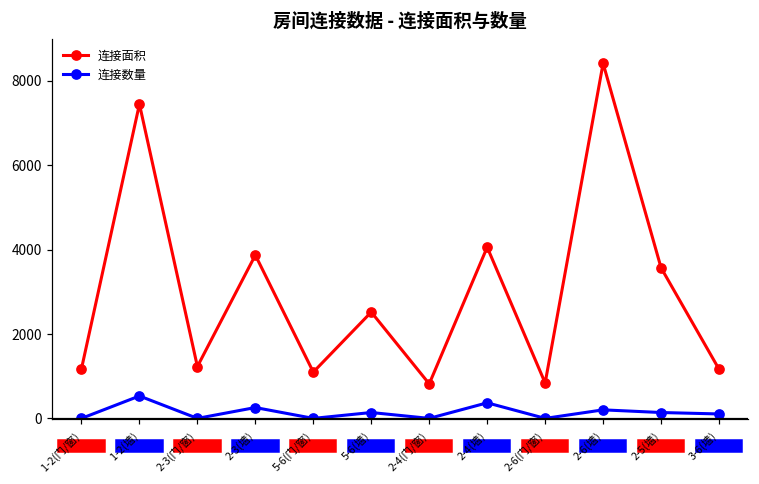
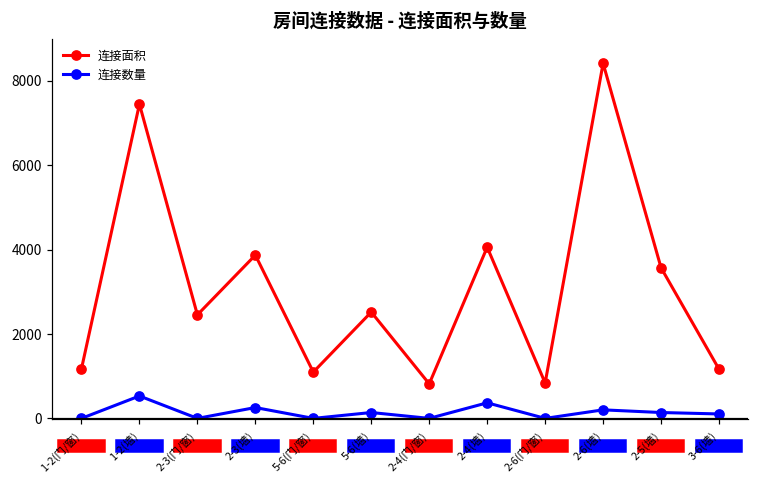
连接面积, 2-3(门/窗): 1200 -> 2500
